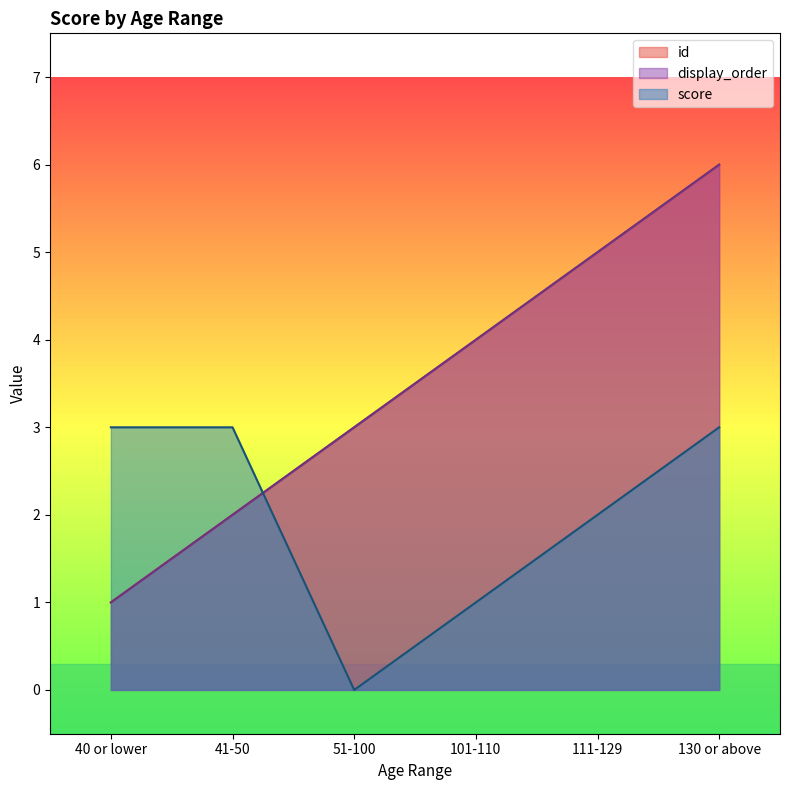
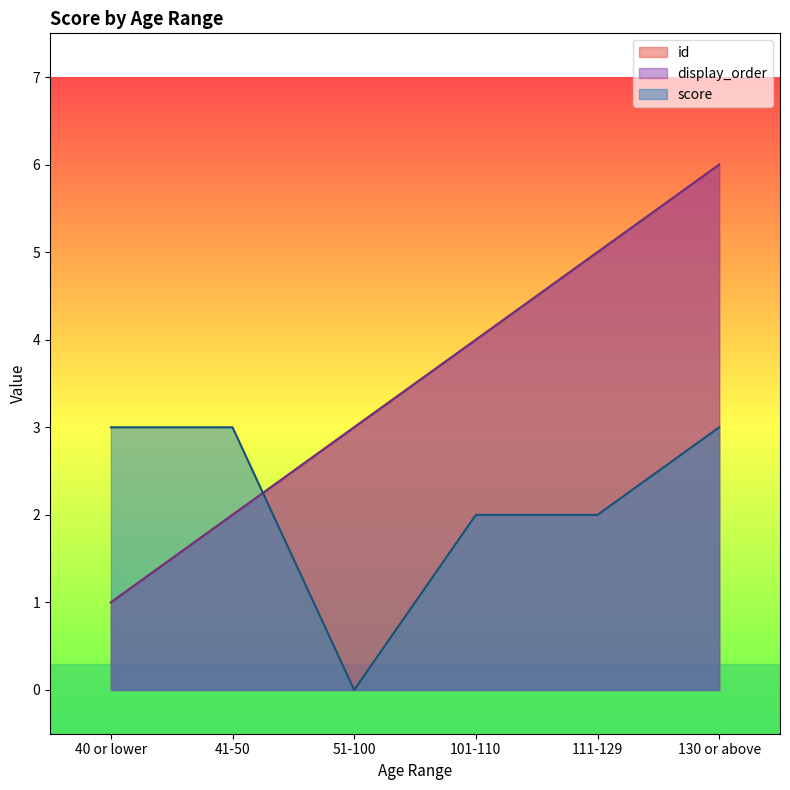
score, 101-110: 1 -> 2
